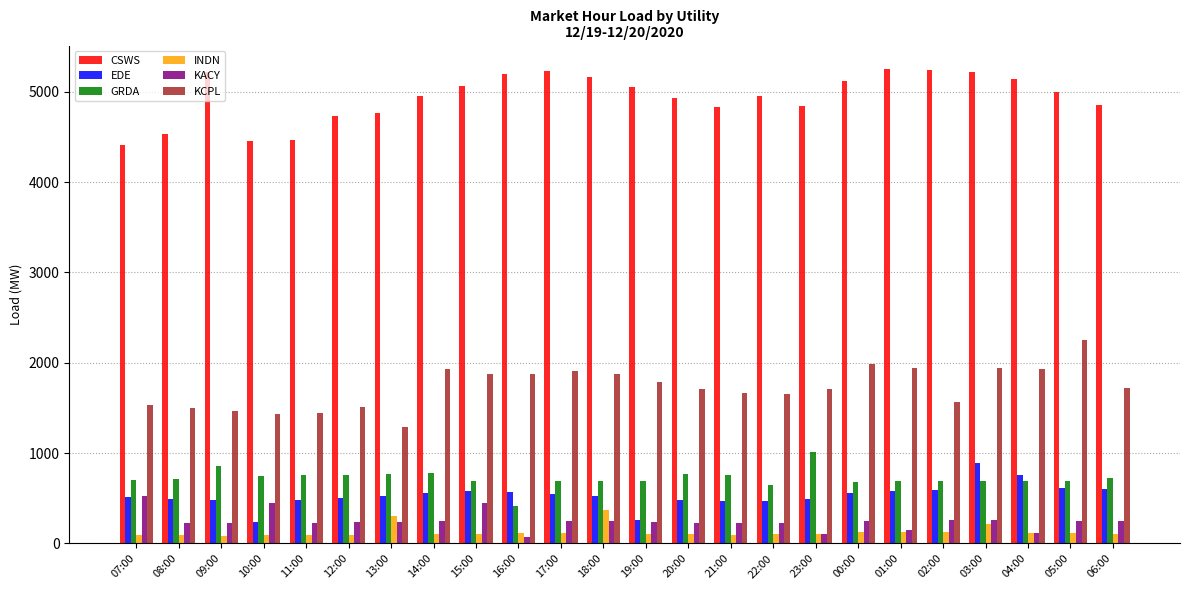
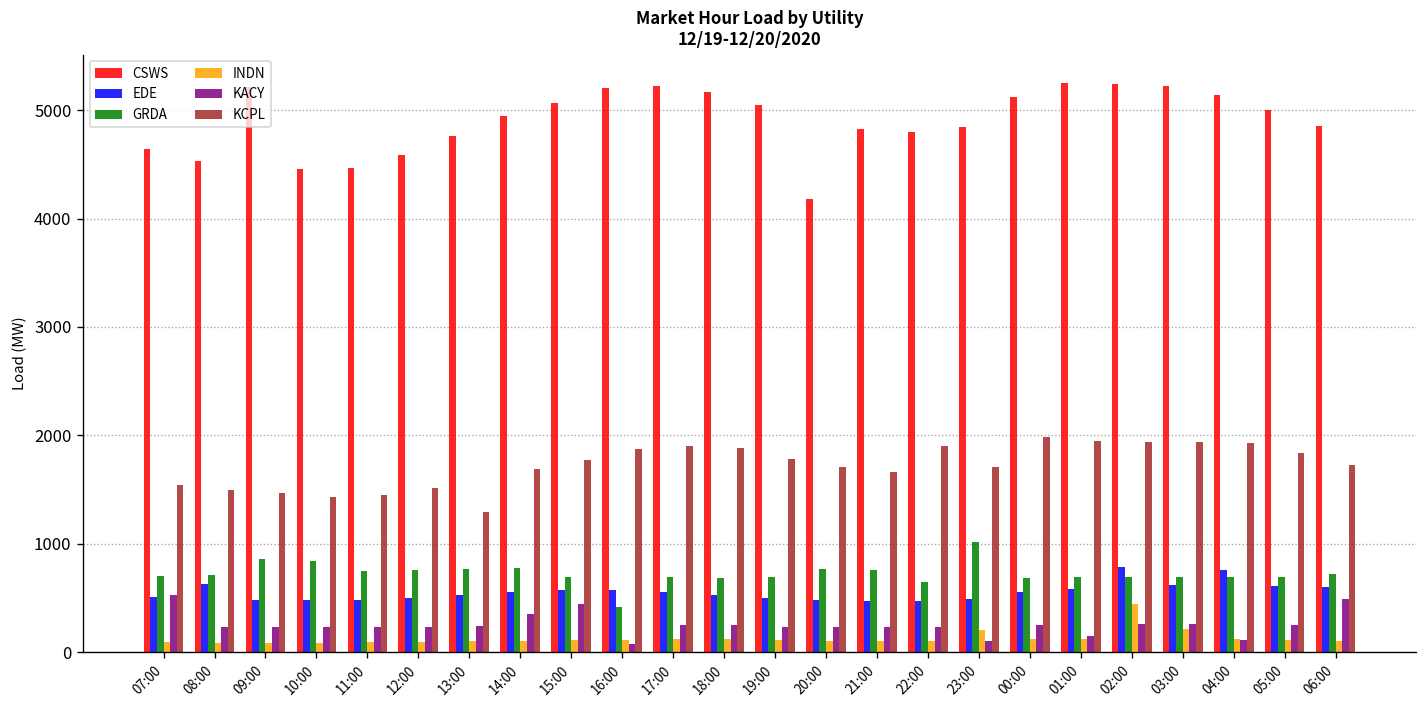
CSWS, 07:00: 4400 -> 4600
EDE, 08:00: 500 -> 600
EDE, 10:00: 200 -> 500
GRDA, 10:00: 700 -> 800
KACY, 10:00: 400 -> 200
CSWS, 12:00: 4700 -> 4600
INDN, 13:00: 300 -> 100
KACY, 14:00: 200 -> 300
KCPL, 14:00: 1900 -> 1700
KCPL, 15:00: 1900 -> 1800
INDN, 18:00: 400 -> 100
EDE, 19:00: 300 -> 500
CSWS, 20:00: 4900 -> 4200
CSWS, 22:00: 4900 -> 4800
KCPL, 22:00: 1700 -> 1900
INDN, 23:00: 100 -> 200
EDE, 02:00: 600 -> 800
INDN, 02:00: 100 -> 400
KCPL, 02:00: 1600 -> 1900
EDE, 03:00: 900 -> 600
KCPL, 05:00: 2300 -> 1800
KACY, 06:00: 200 -> 500
